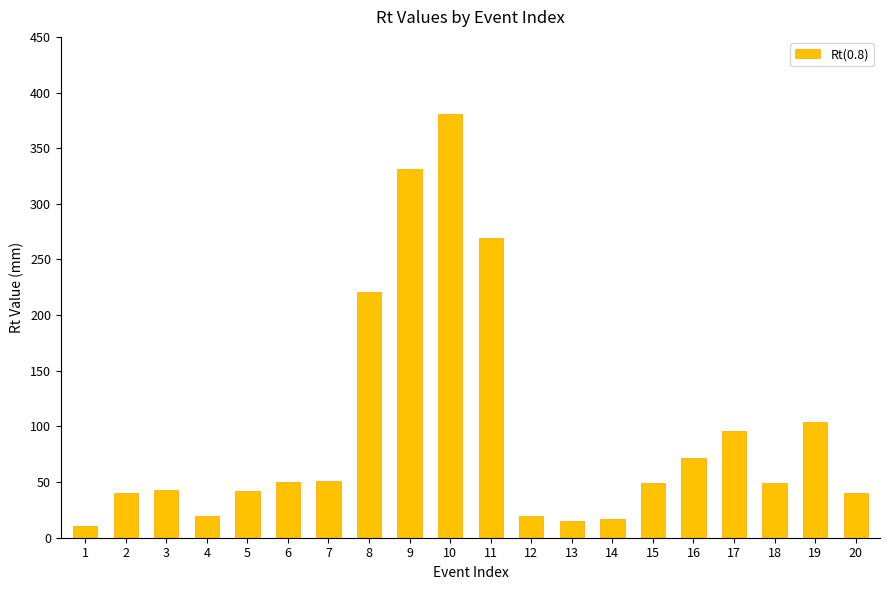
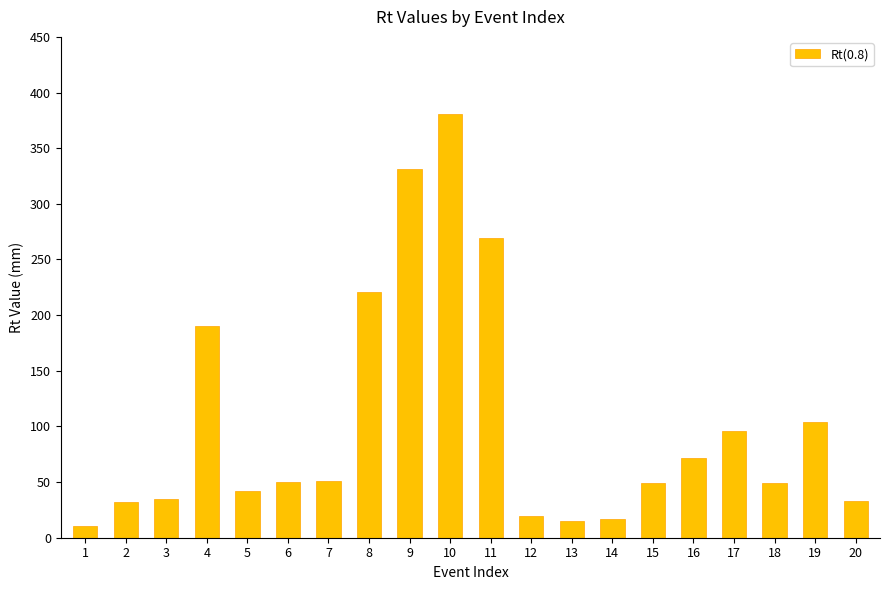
2: 40 -> 32
3: 43 -> 35
4: 20 -> 190
20: 40 -> 33
